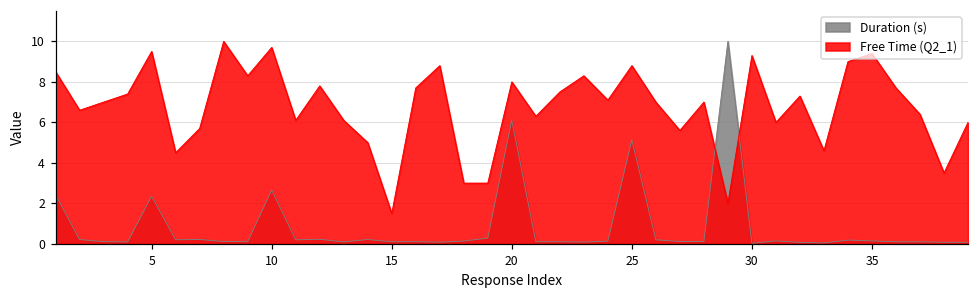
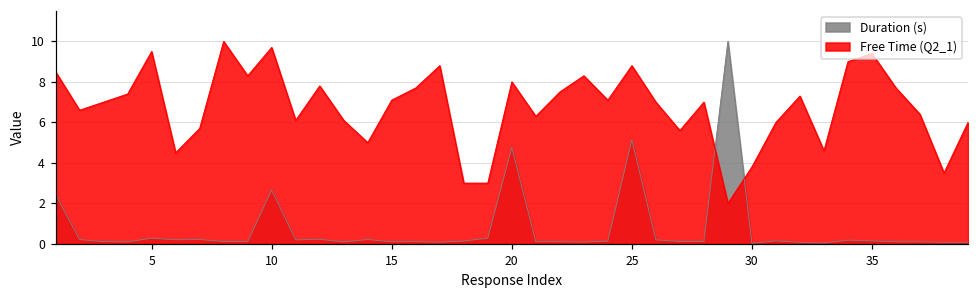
Duration (s), 5: 2.4 -> 0.3
Free Time (Q2_1), 15: 1.5 -> 7.1
Duration (s), 20: 6.1 -> 4.8
Free Time (Q2_1), 30: 9.3 -> 3.8
